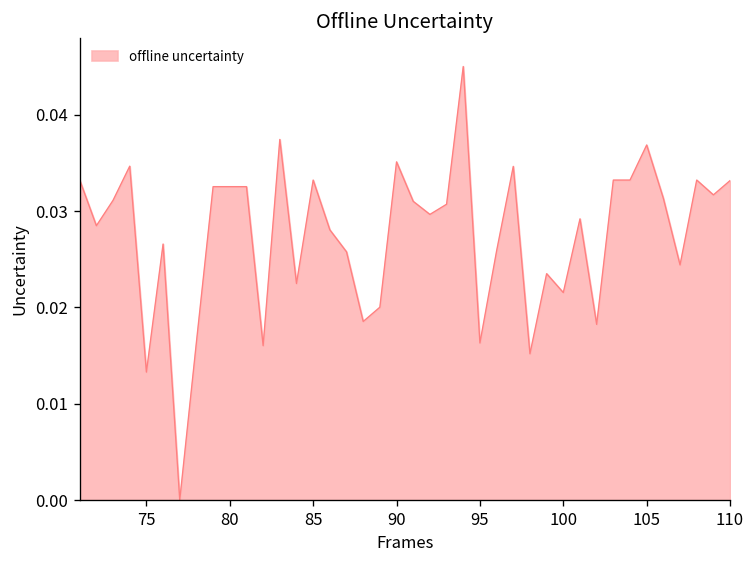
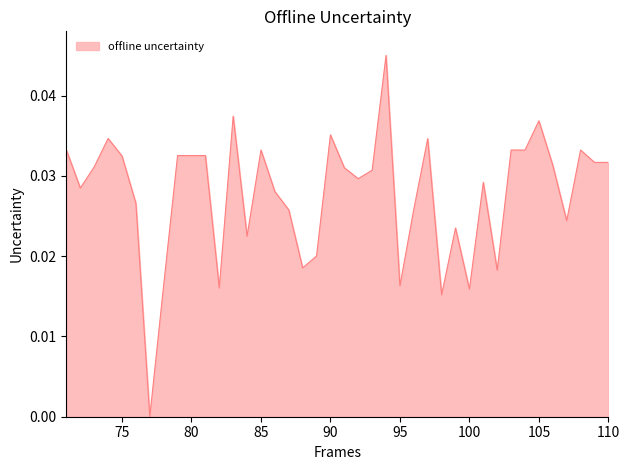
75: 0.013 -> 0.032
100: 0.022 -> 0.016
110: 0.033 -> 0.032
